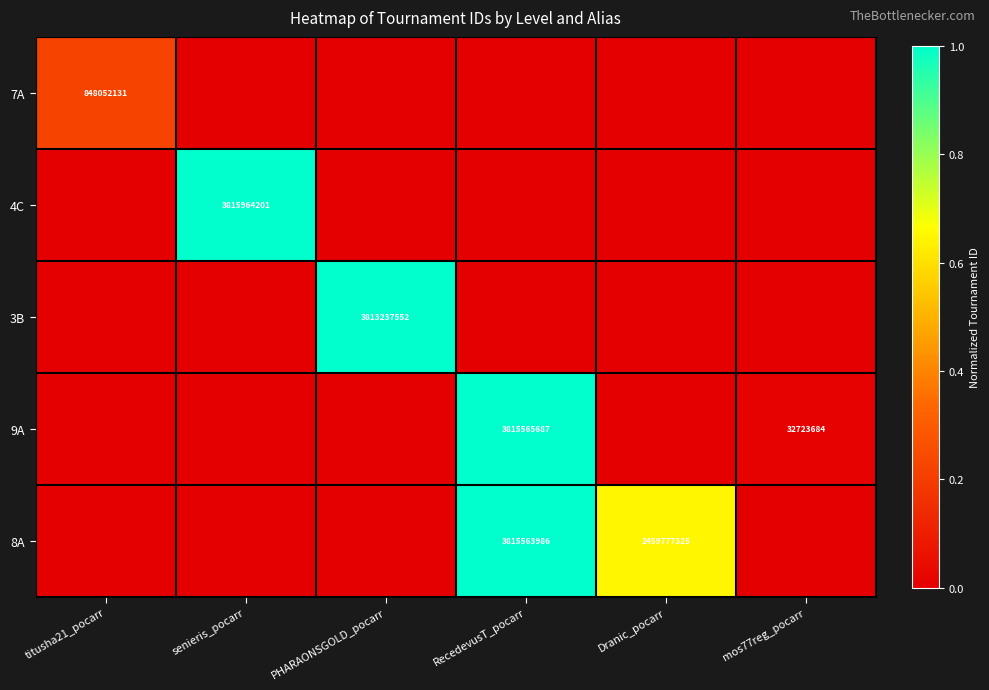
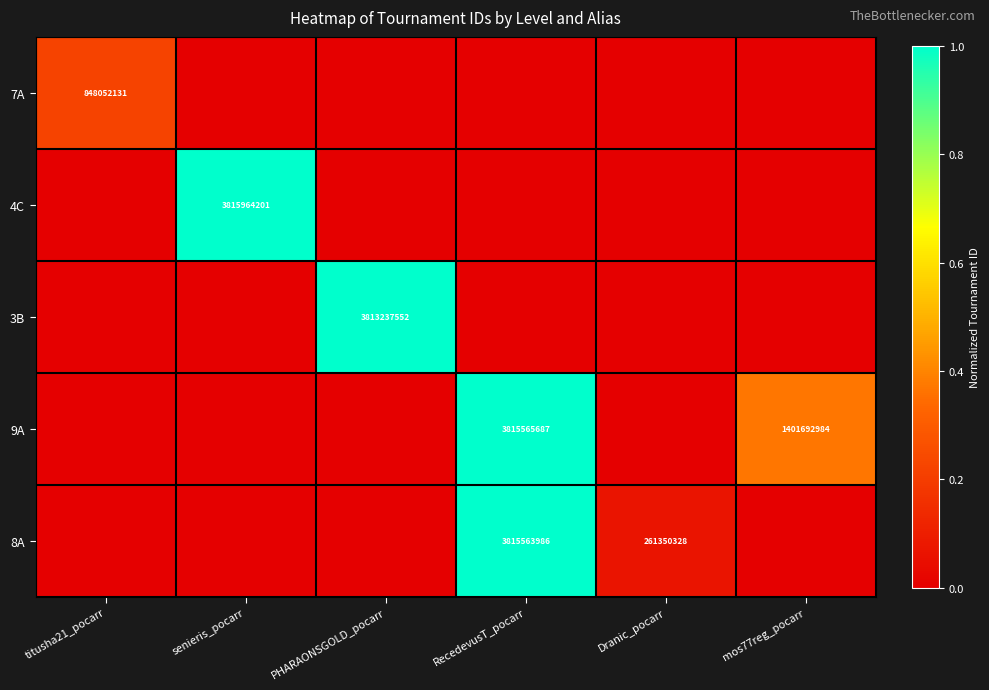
9A, mos77reg_pocarr: 32723684 -> 1401692984
8A, Dranic_pocarr: 2459777325 -> 261350328
